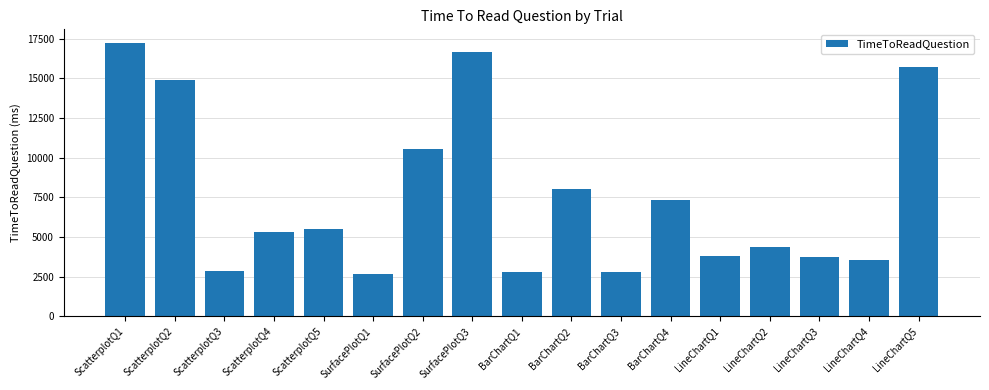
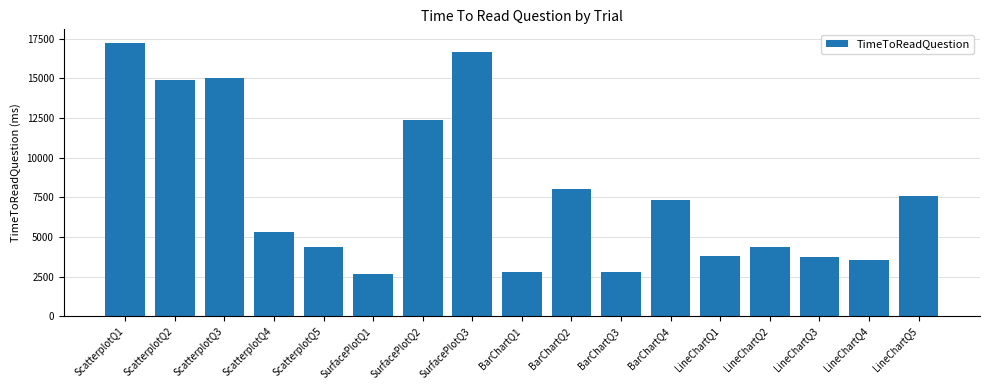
ScatterplotQ3: 2900 -> 15000
ScatterplotQ5: 5500 -> 4400
SurfacePlotQ2: 10600 -> 12400
LineChartQ5: 15700 -> 7600
